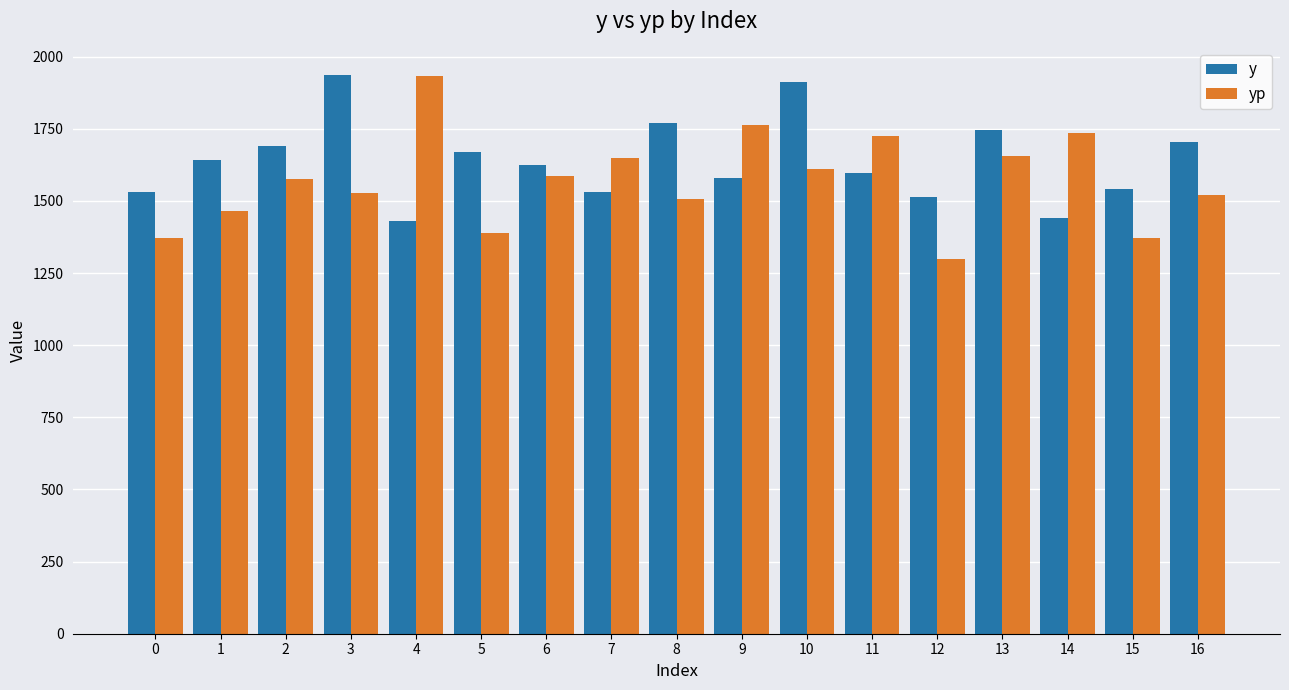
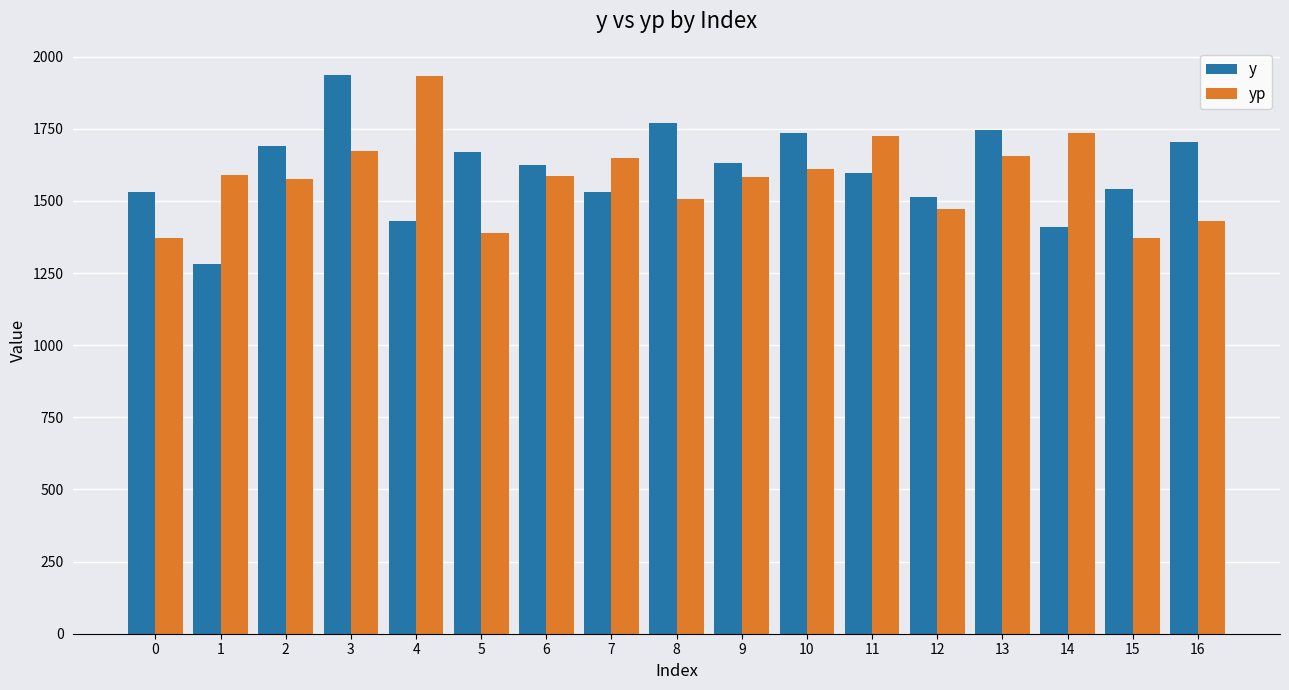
y, 1: 1640 -> 1280
yp, 1: 1460 -> 1590
yp, 3: 1530 -> 1670
y, 9: 1580 -> 1630
yp, 9: 1760 -> 1580
y, 10: 1910 -> 1740
yp, 12: 1300 -> 1470
y, 14: 1440 -> 1410
yp, 16: 1520 -> 1430
